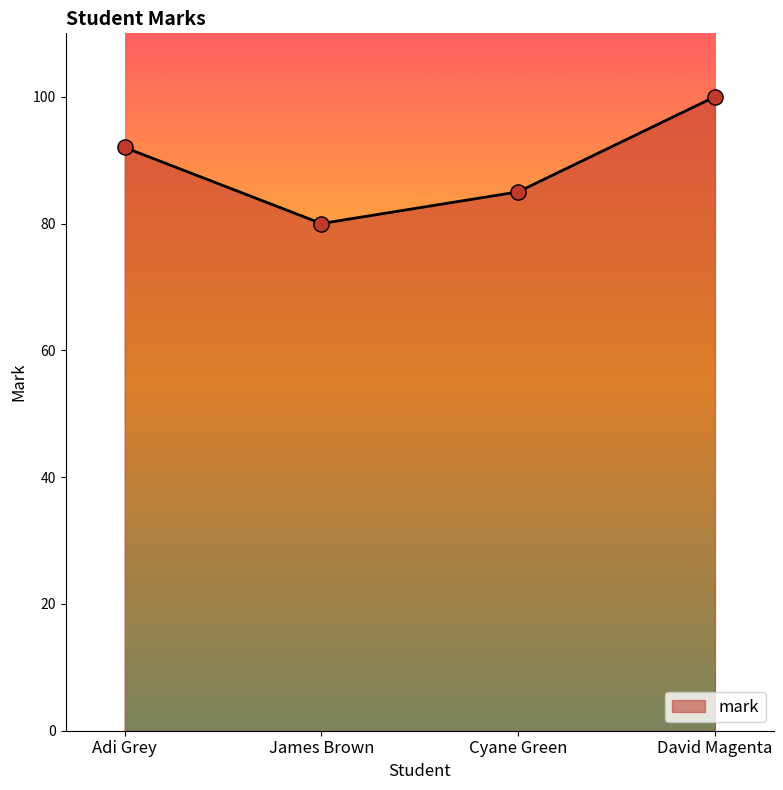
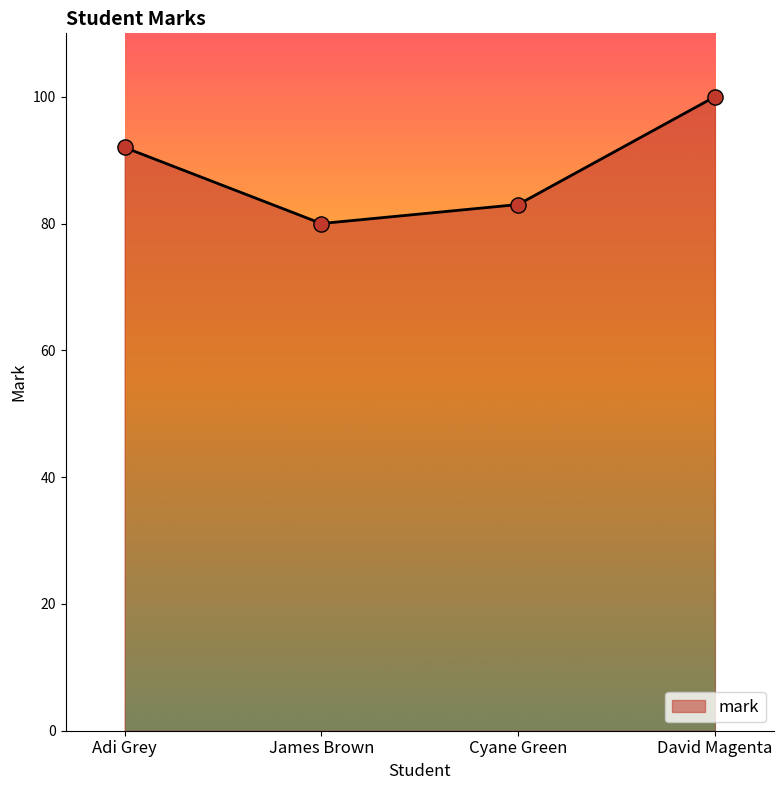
Cyane Green: 85 -> 83
